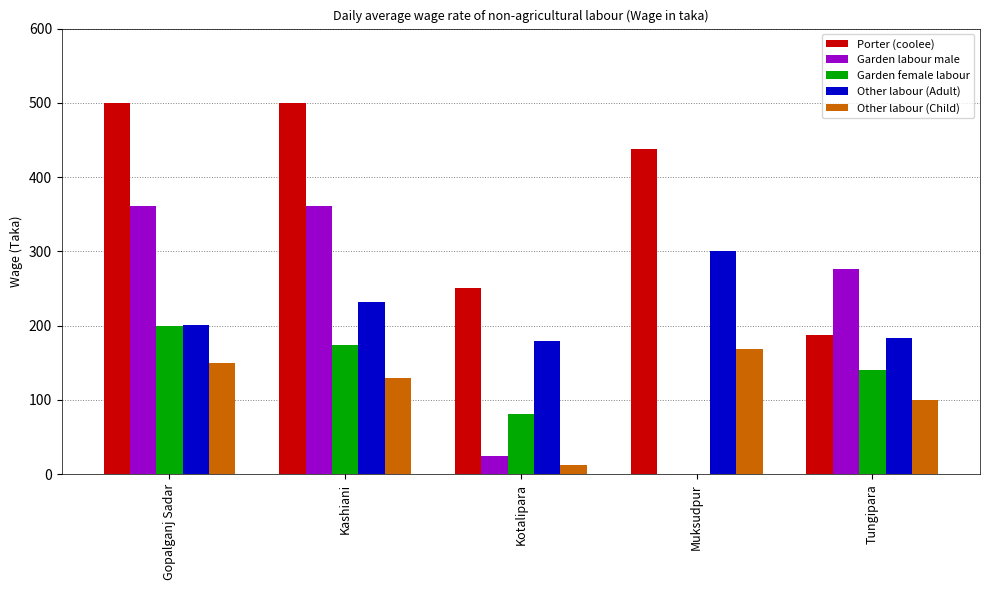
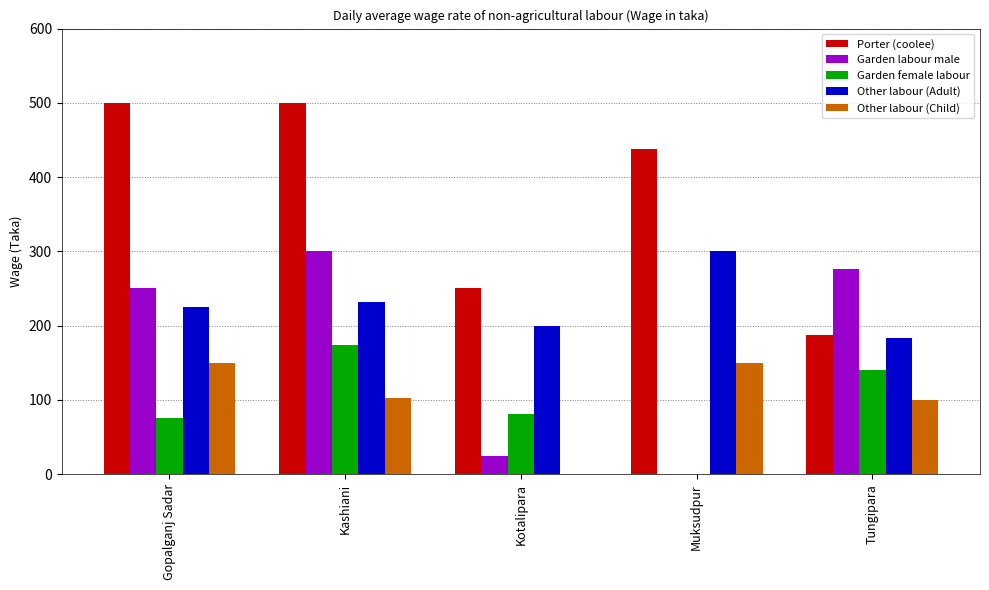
Garden labour male, Gopalganj Sadar: 360 -> 250
Garden female labour, Gopalganj Sadar: 200 -> 80
Other labour (Adult), Gopalganj Sadar: 200 -> 230
Garden labour male, Kashiani: 360 -> 300
Other labour (Child), Kashiani: 130 -> 100
Other labour (Adult), Kotalipara: 180 -> 200
Other labour (Child), Kotalipara: 10 -> 0
Other labour (Child), Muksudpur: 170 -> 150
